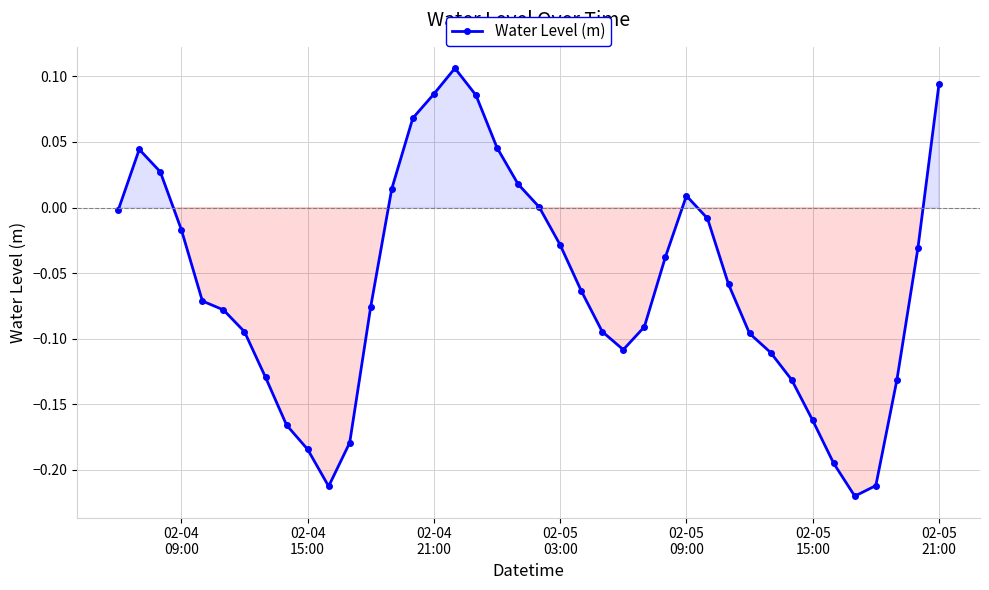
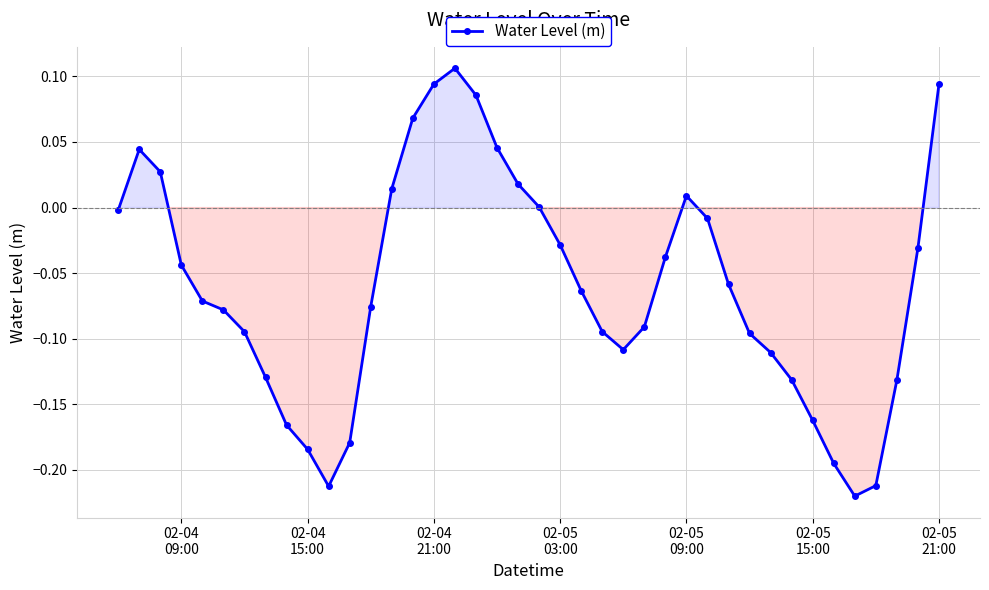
02-04 09:00: -0.017 -> -0.044
02-04 21:00: 0.087 -> 0.094
